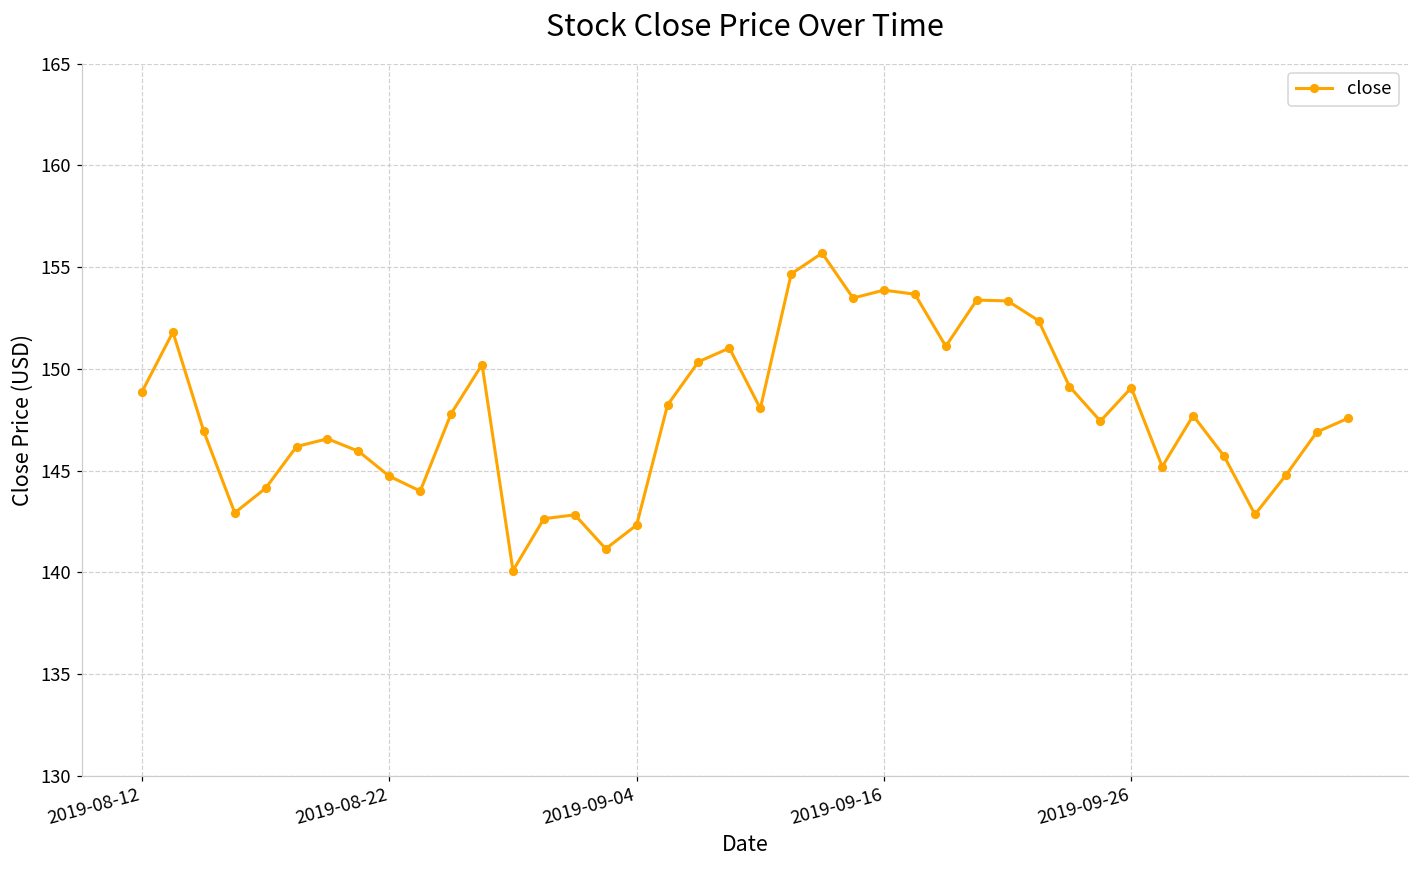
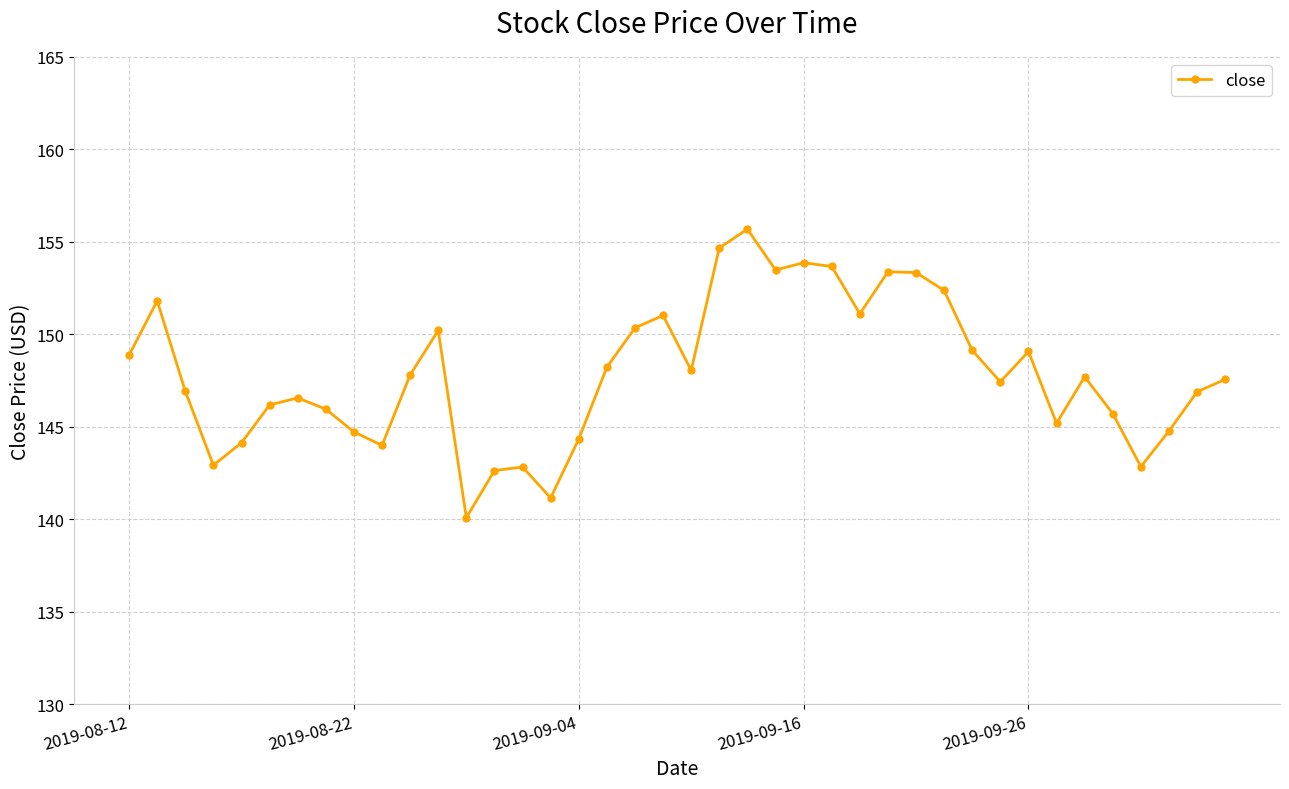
2019-09-04: 142.3 -> 144.3
